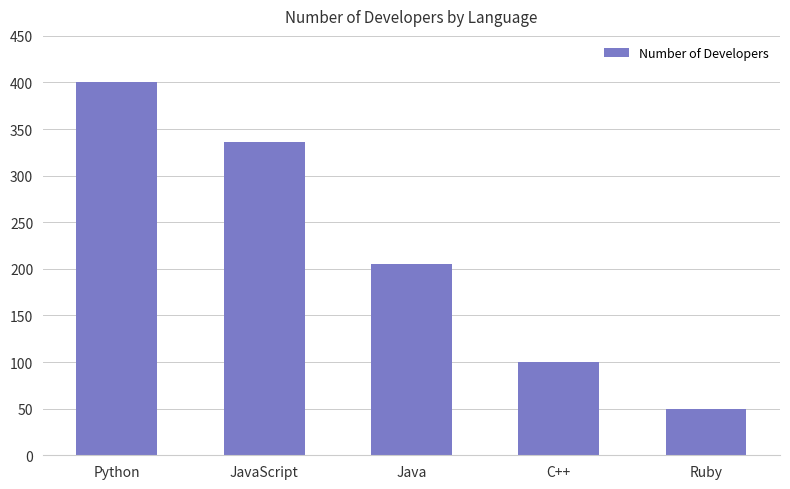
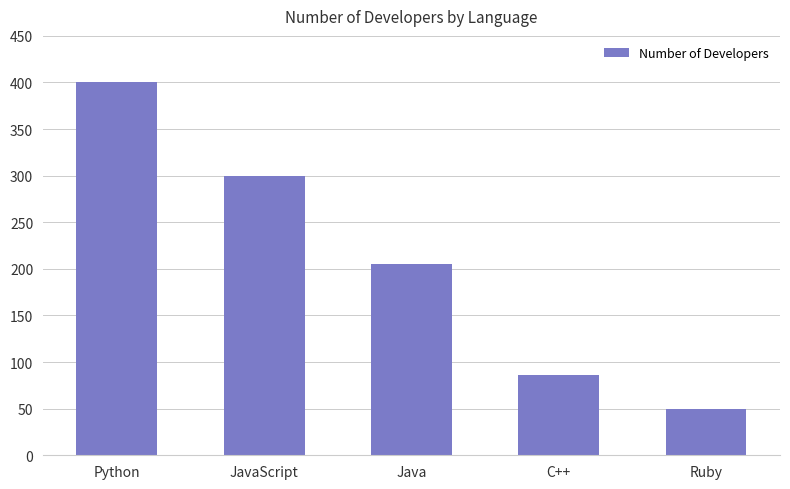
JavaScript: 340 -> 300
C++: 100 -> 90
